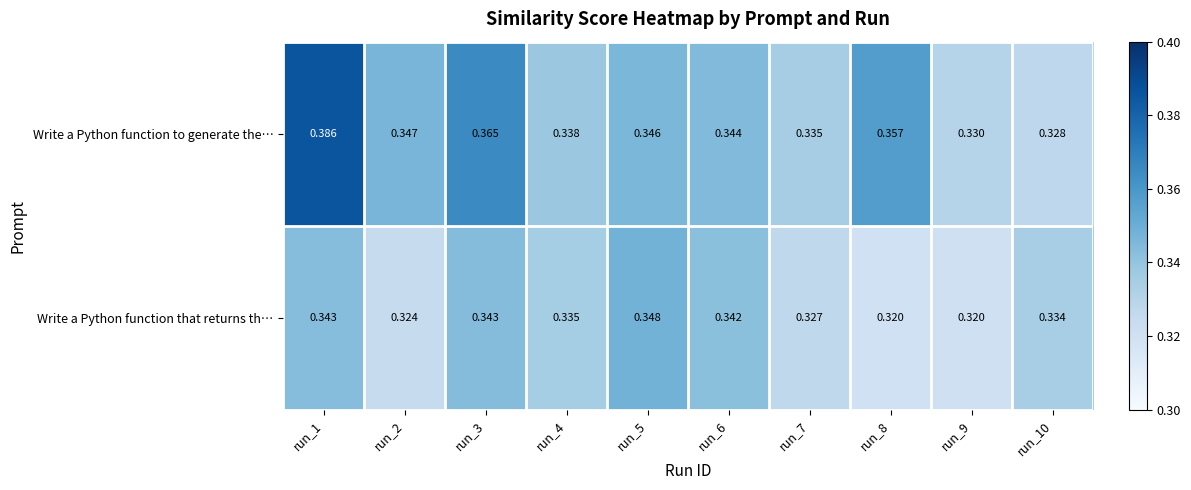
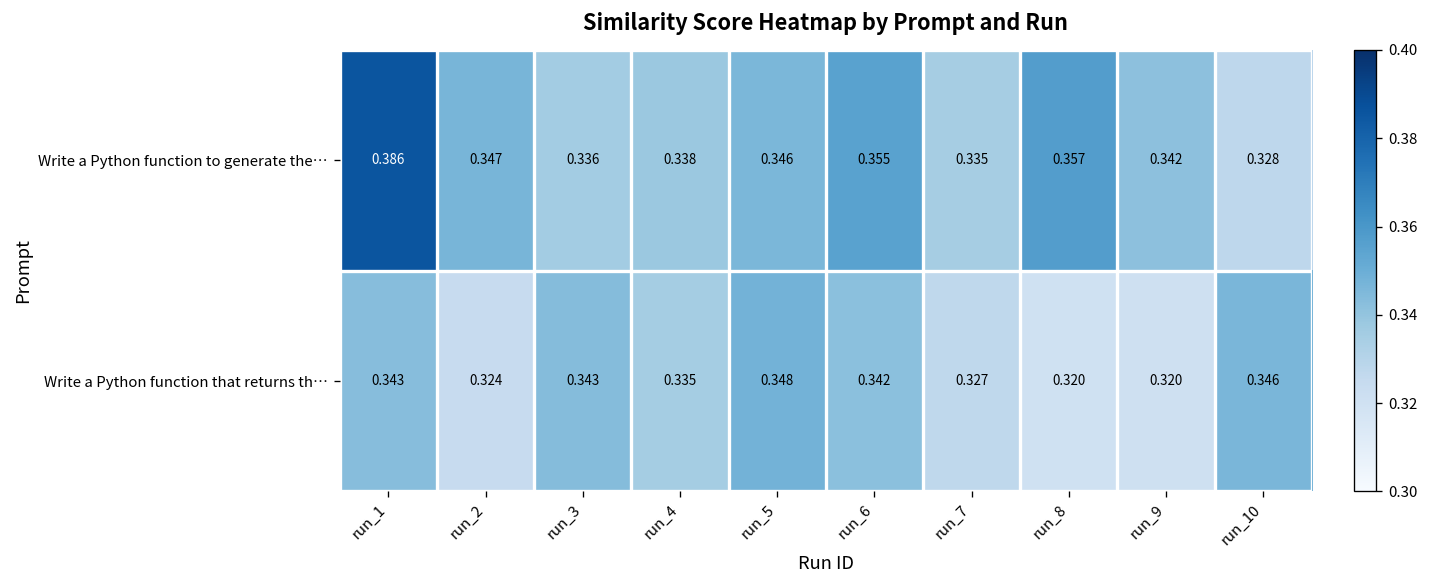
Write a Python function to generate the…, run_3: 0.365 -> 0.336
Write a Python function to generate the…, run_6: 0.344 -> 0.355
Write a Python function to generate the…, run_9: 0.330 -> 0.342
Write a Python function that returns th…, run_10: 0.334 -> 0.346
